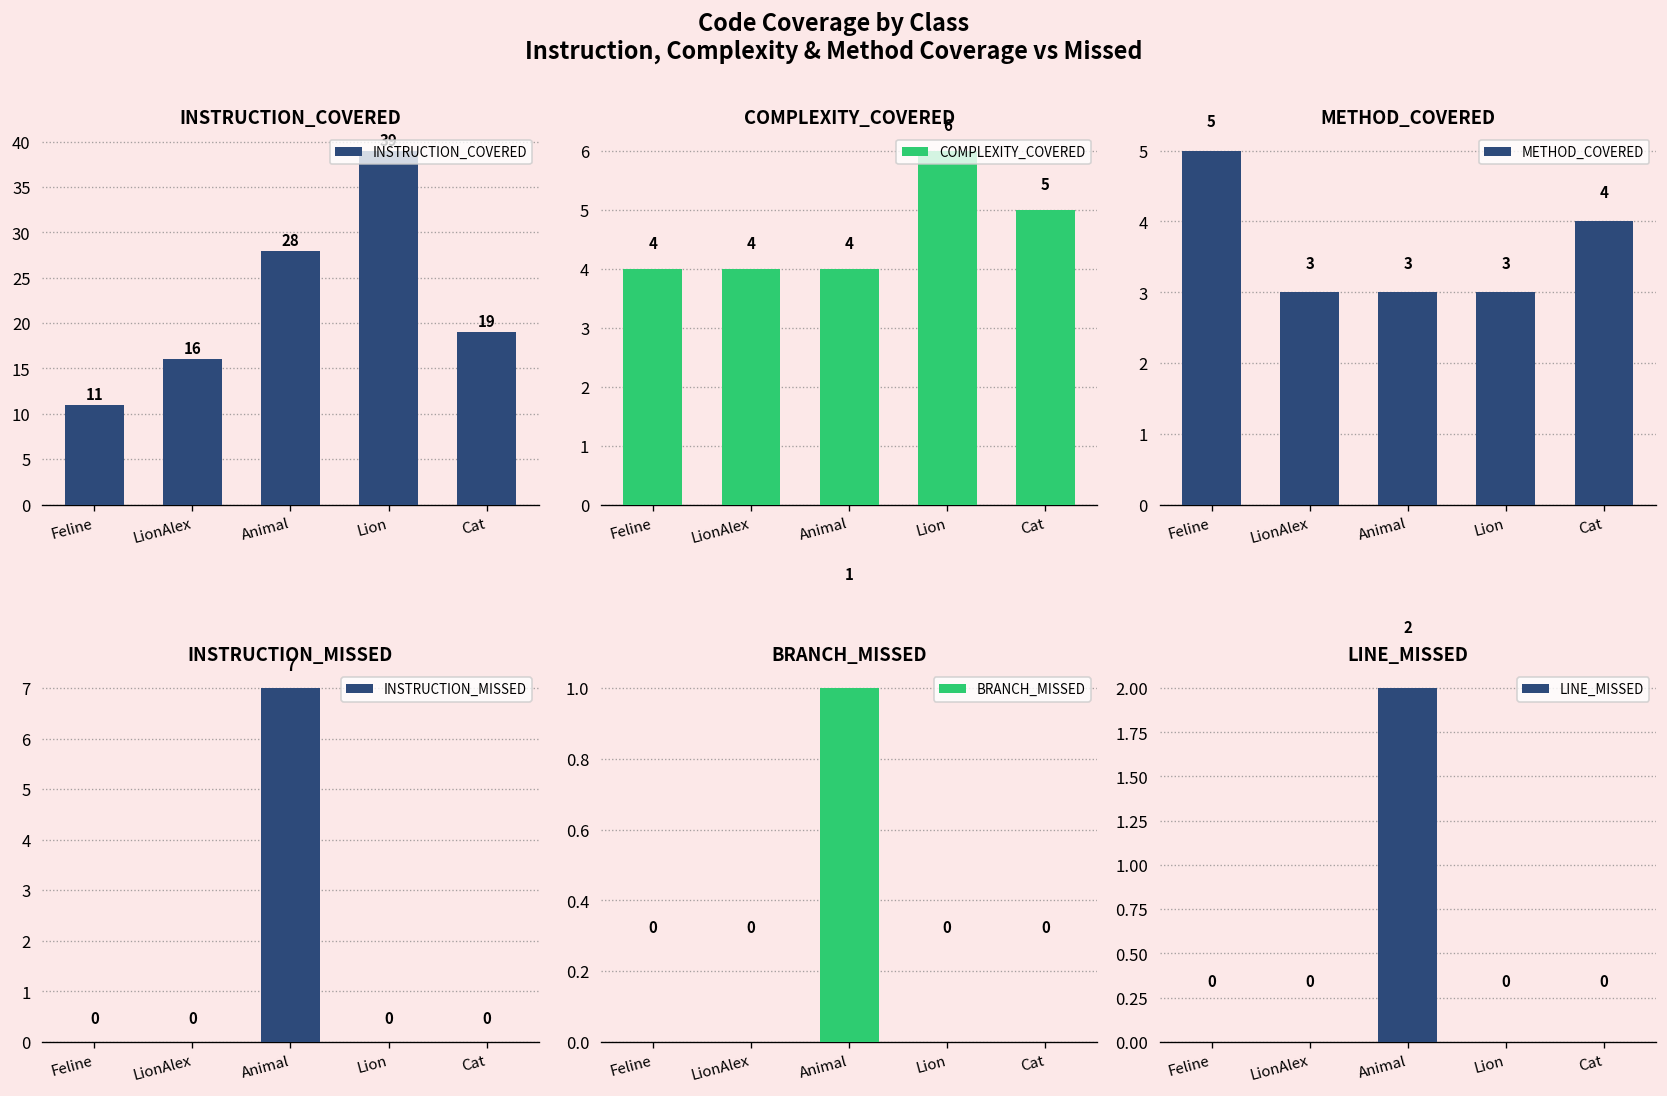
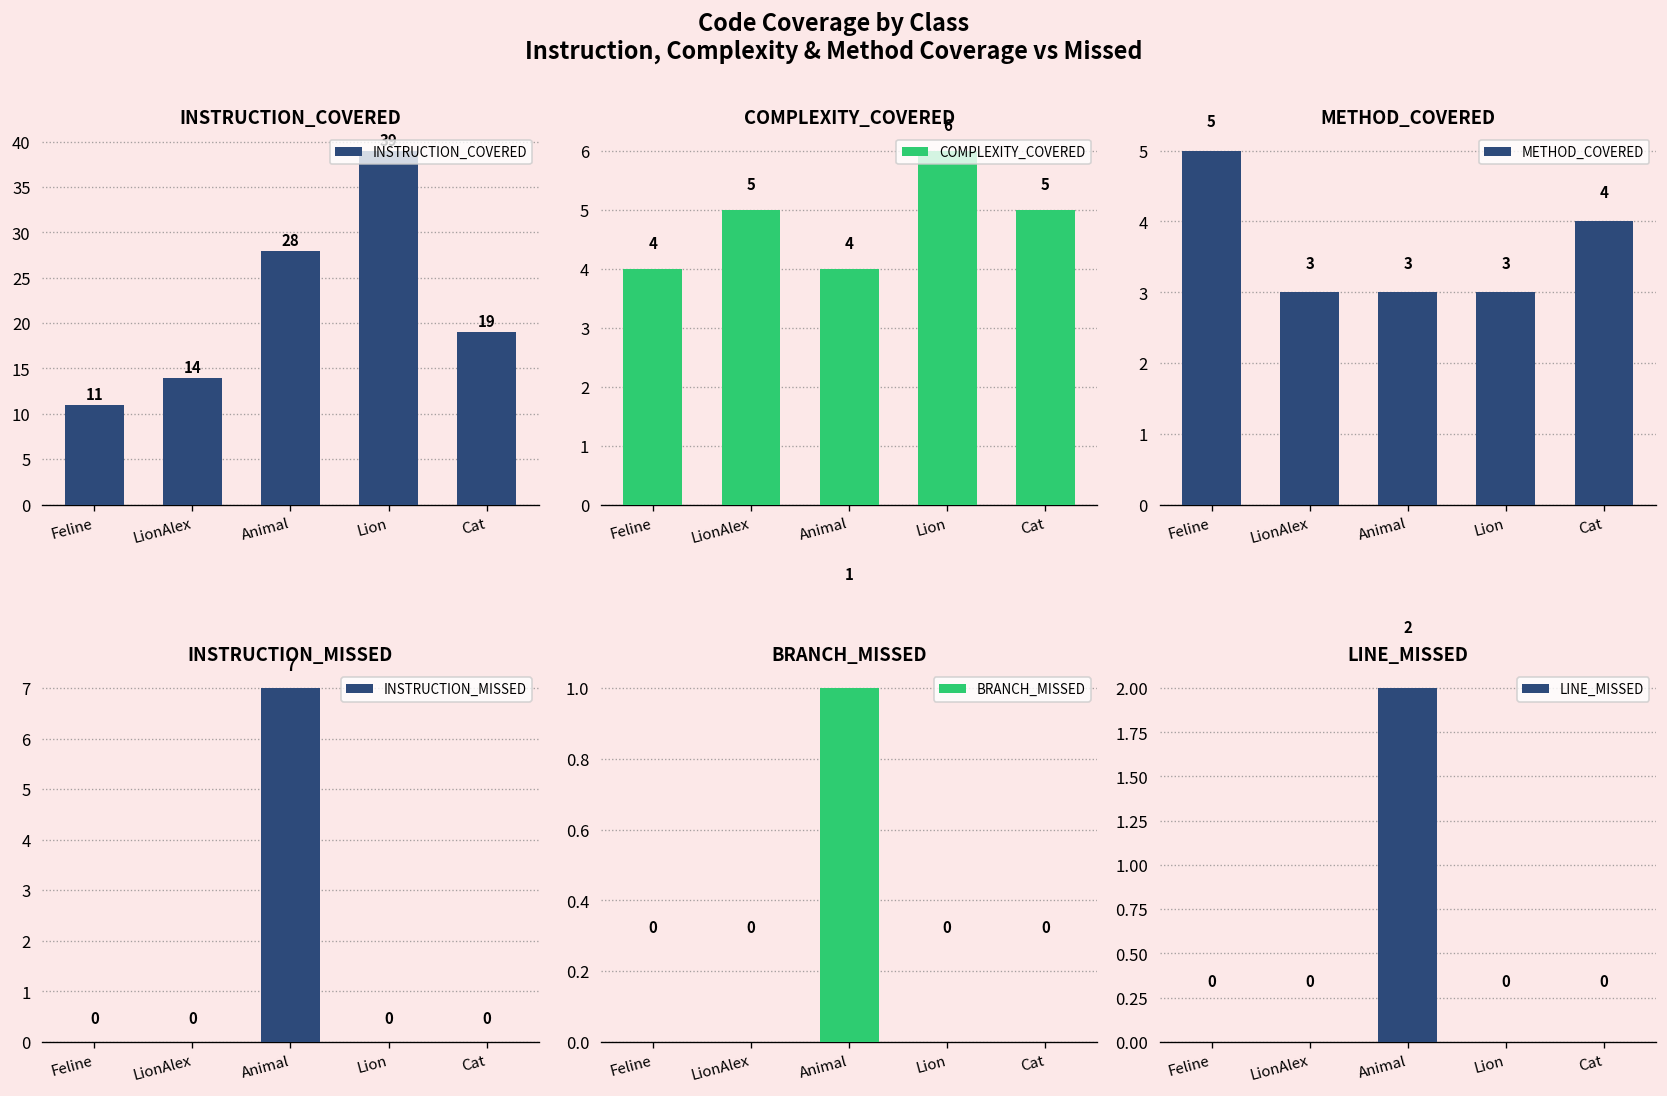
INSTRUCTION_COVERED, LionAlex: 16 -> 14
COMPLEXITY_COVERED, LionAlex: 4 -> 5
